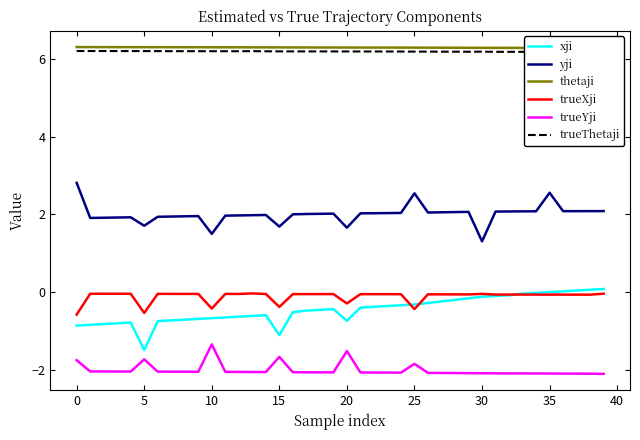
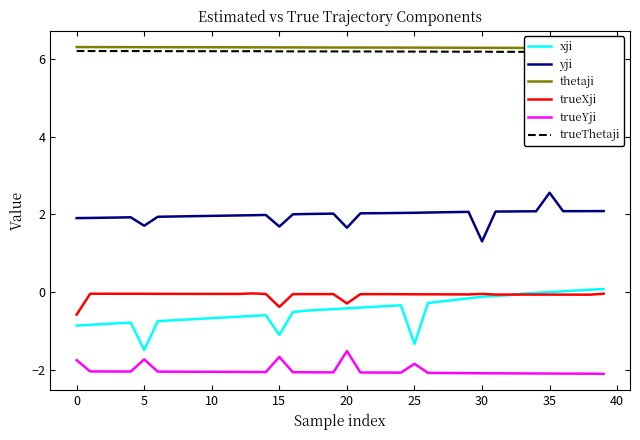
yji, 0: 2.8 -> 1.9
trueXji, 5: -0.5 -> 0.0
yji, 10: 1.5 -> 2.0
trueXji, 10: -0.4 -> 0.0
trueYji, 10: -1.4 -> -2.1
xji, 20: -0.7 -> -0.4
xji, 25: -0.3 -> -1.3
yji, 25: 2.5 -> 2.0
trueXji, 25: -0.4 -> -0.1
